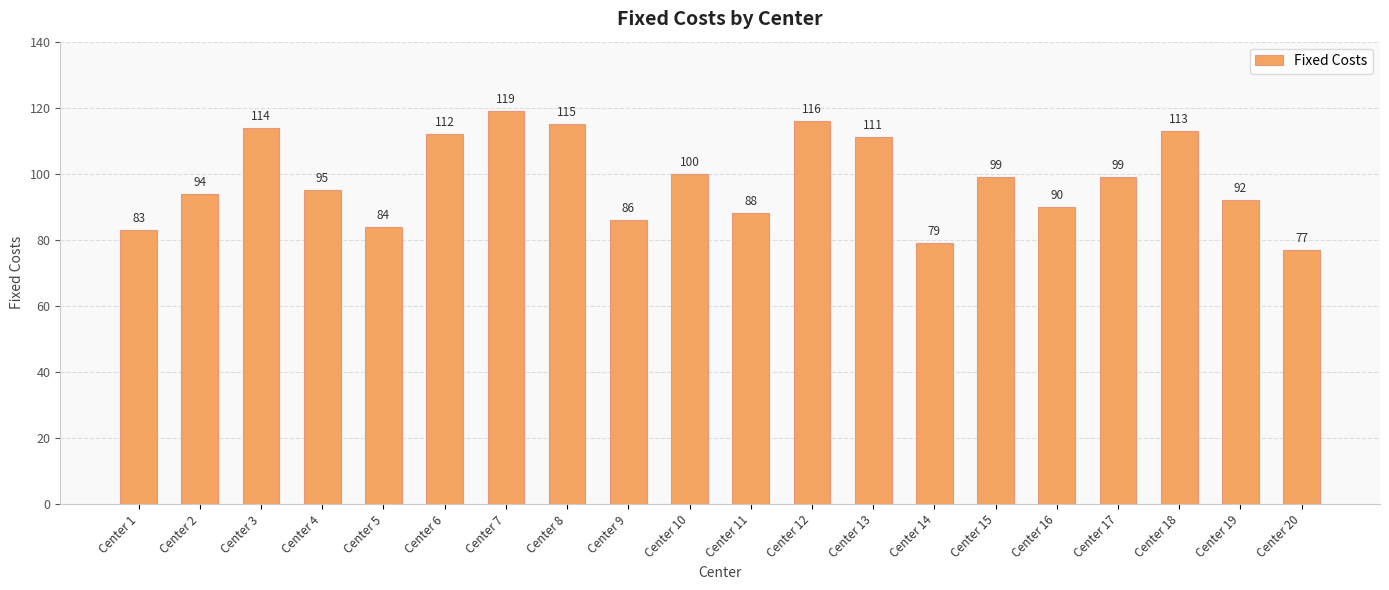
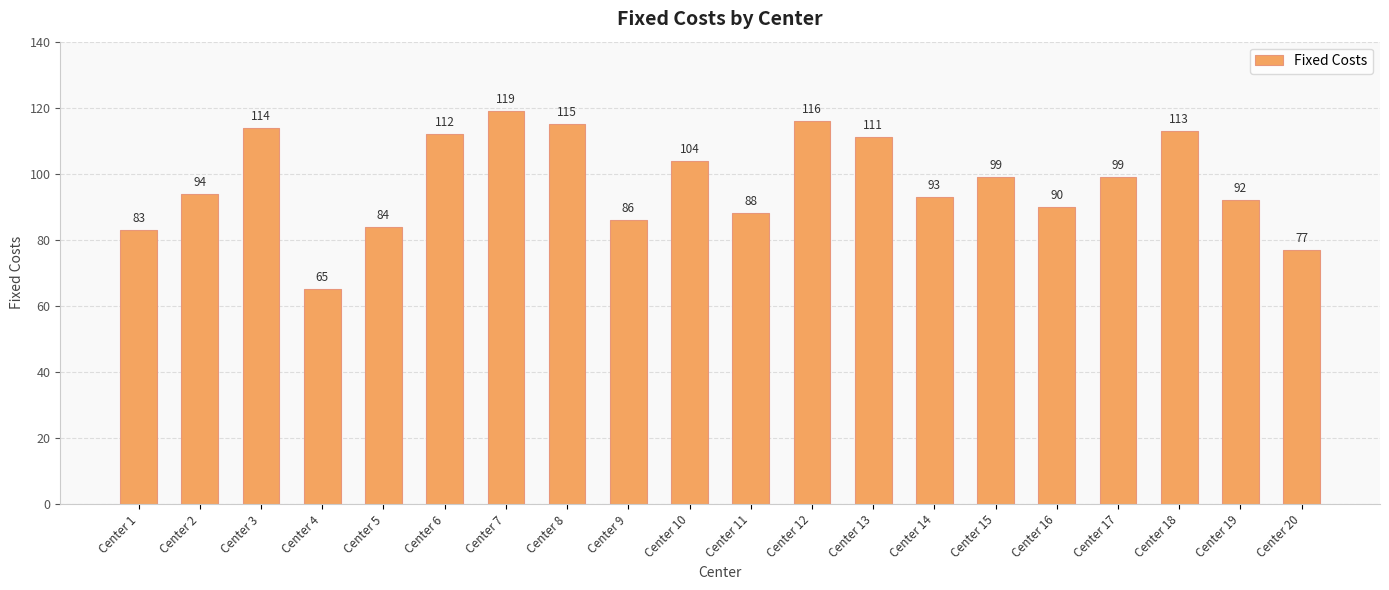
Center 4: 95 -> 65
Center 10: 100 -> 104
Center 14: 79 -> 93
